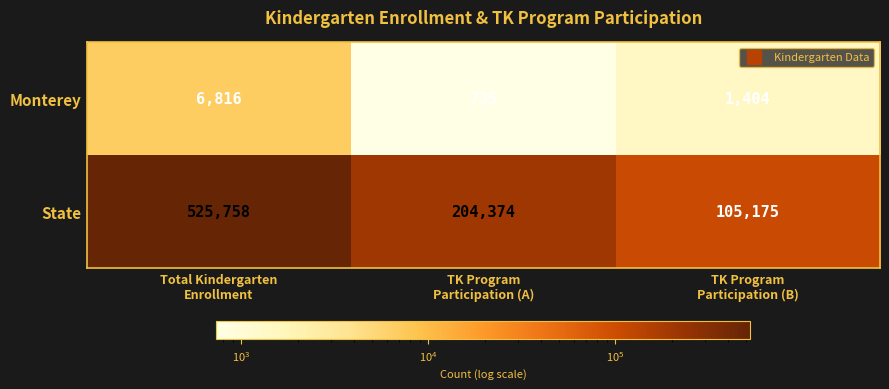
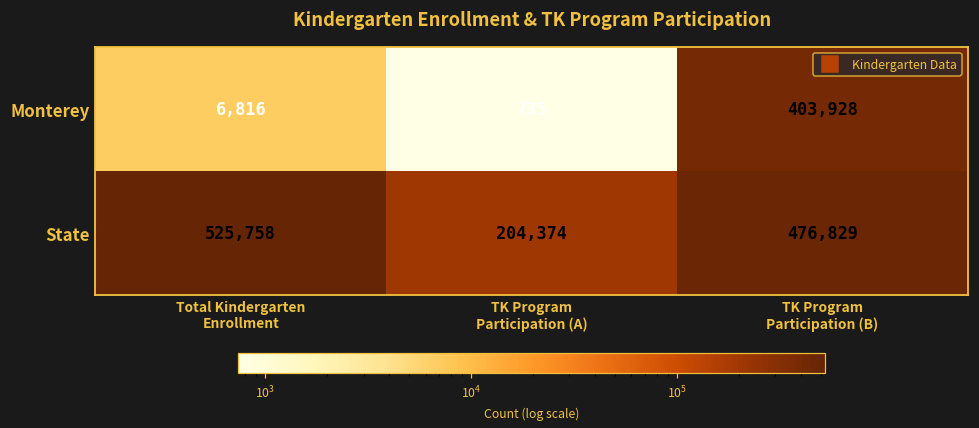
Monterey, TK Program Participation (B): 1,404 -> 403,928
State, TK Program Participation (B): 105,175 -> 476,829
